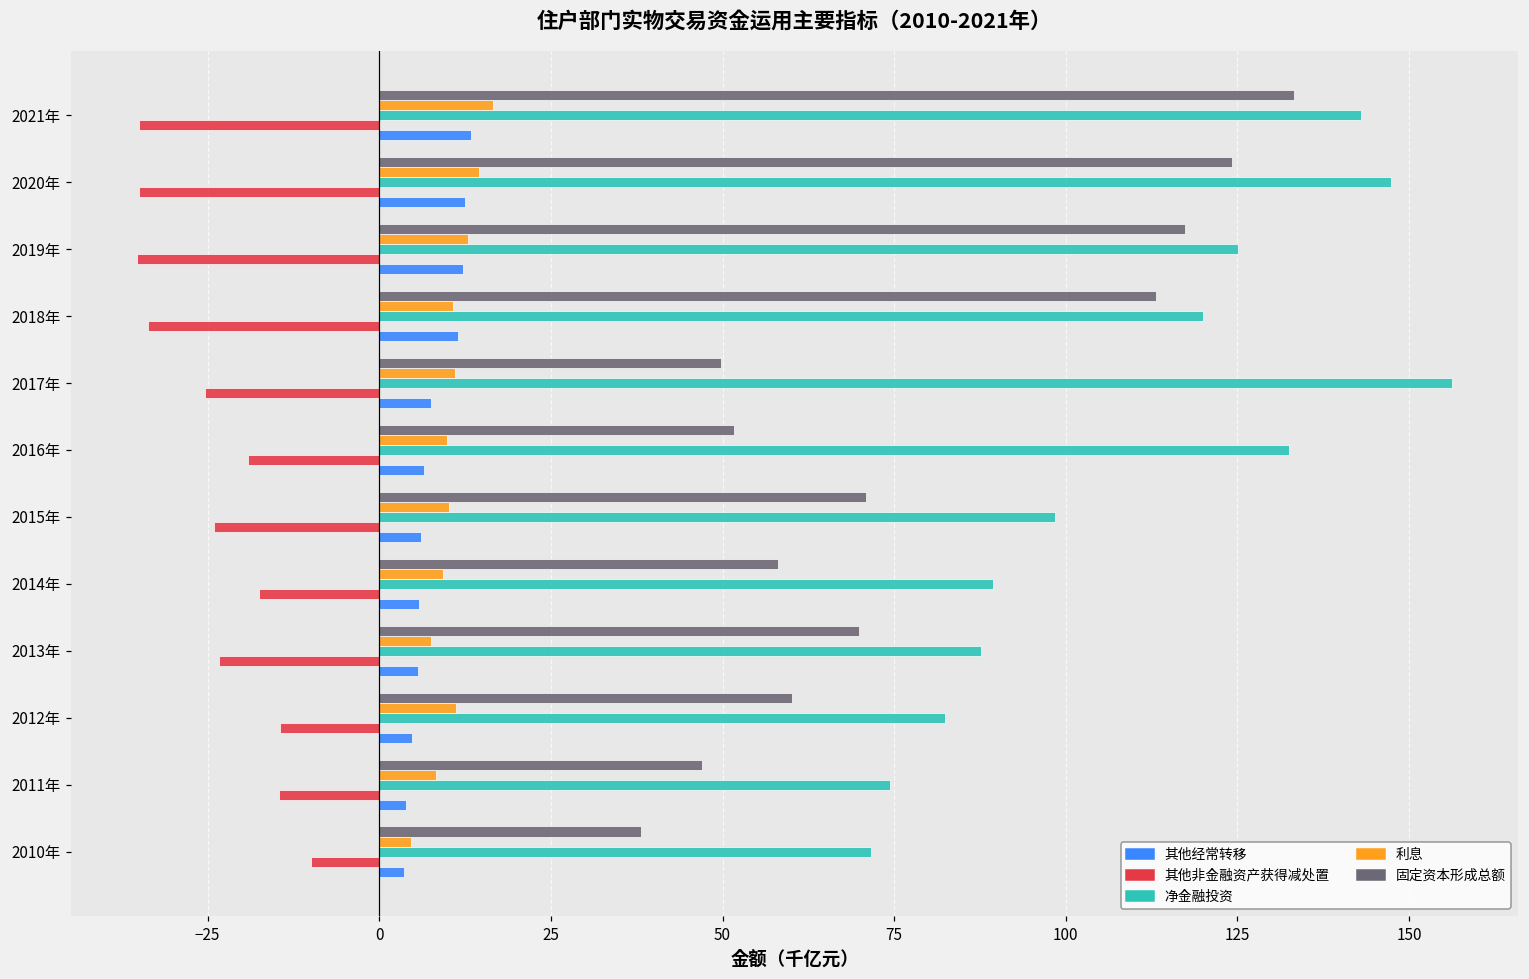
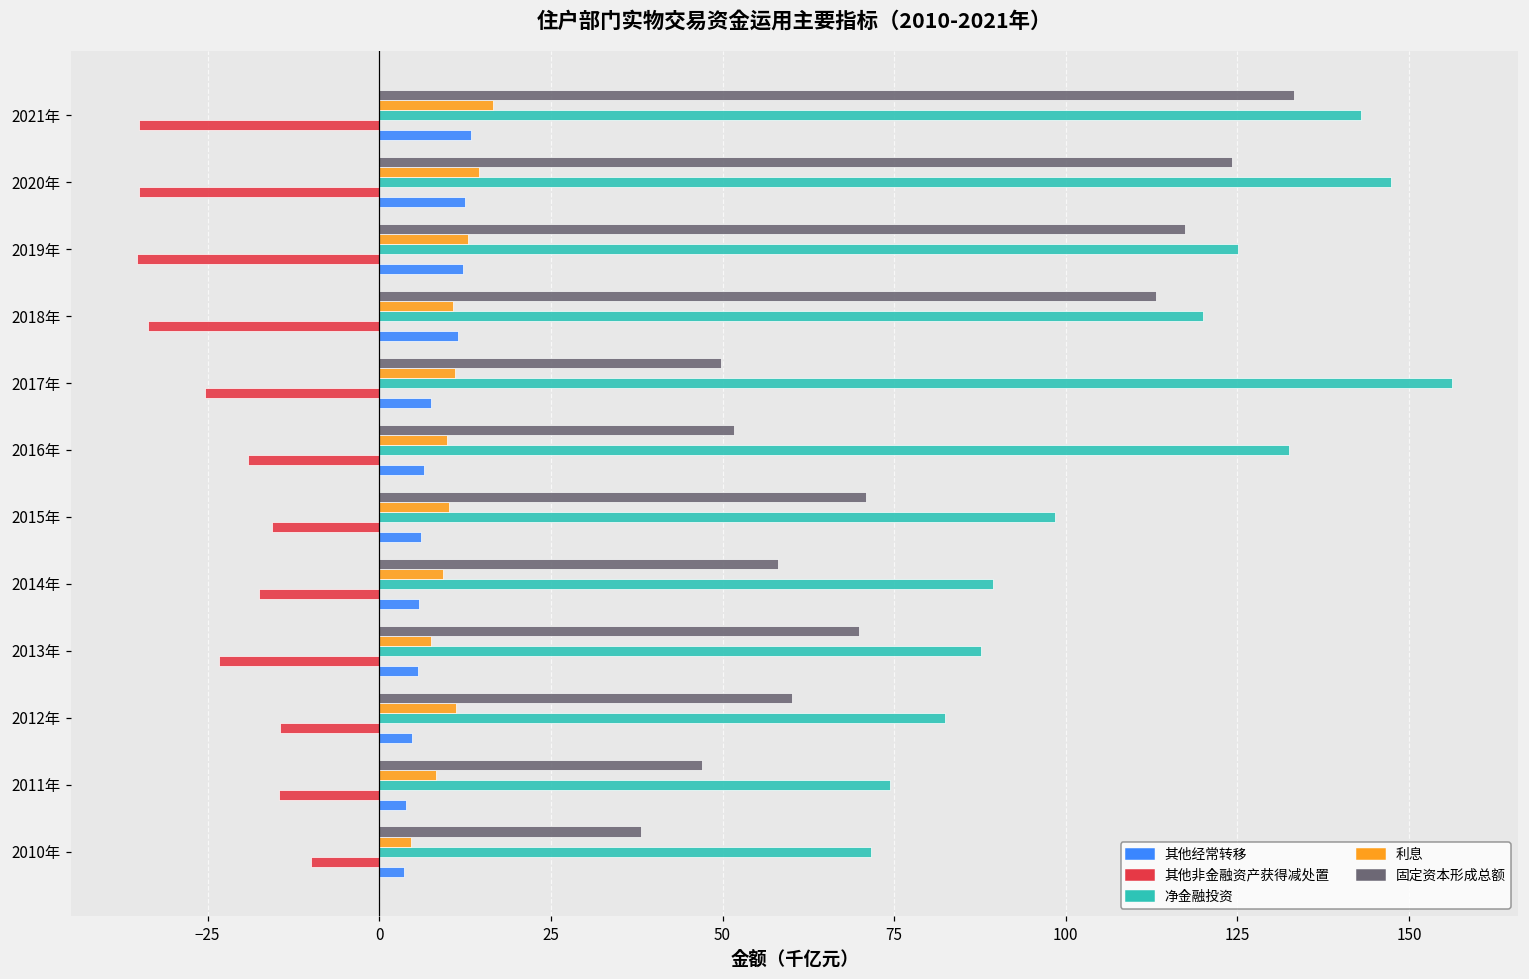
其他非金融资产获得减处置, 2015年: -24 -> -16
